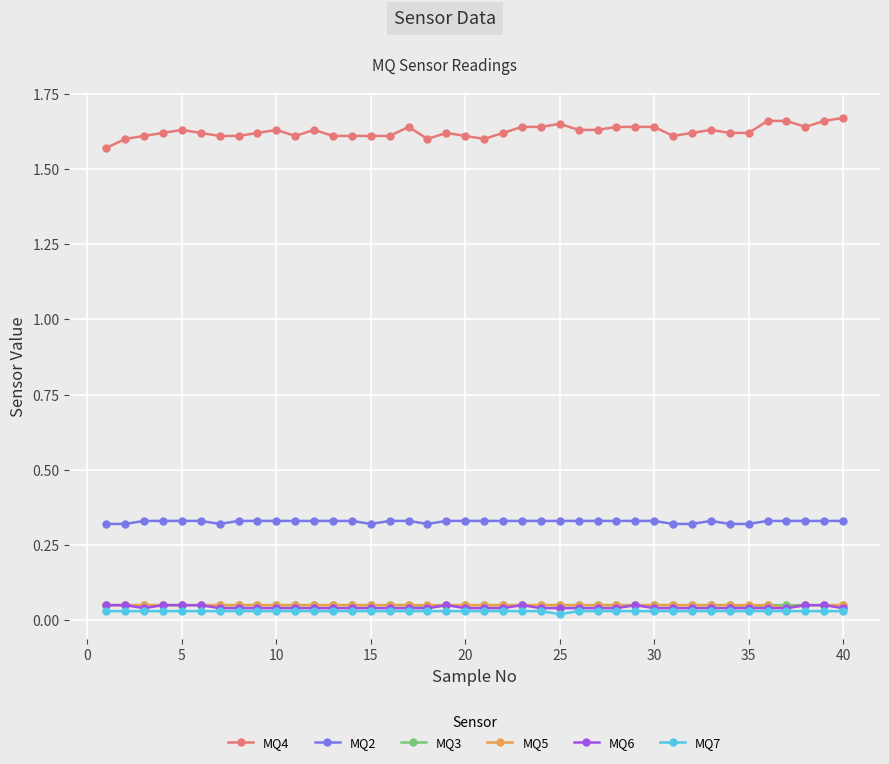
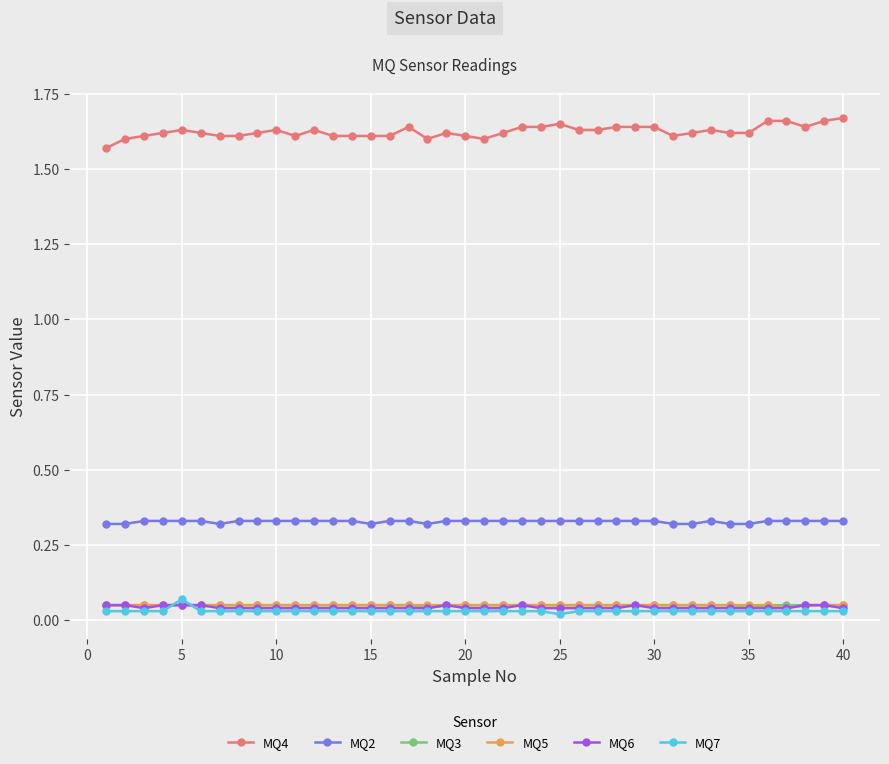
MQ7, 5: 0.03 -> 0.07
